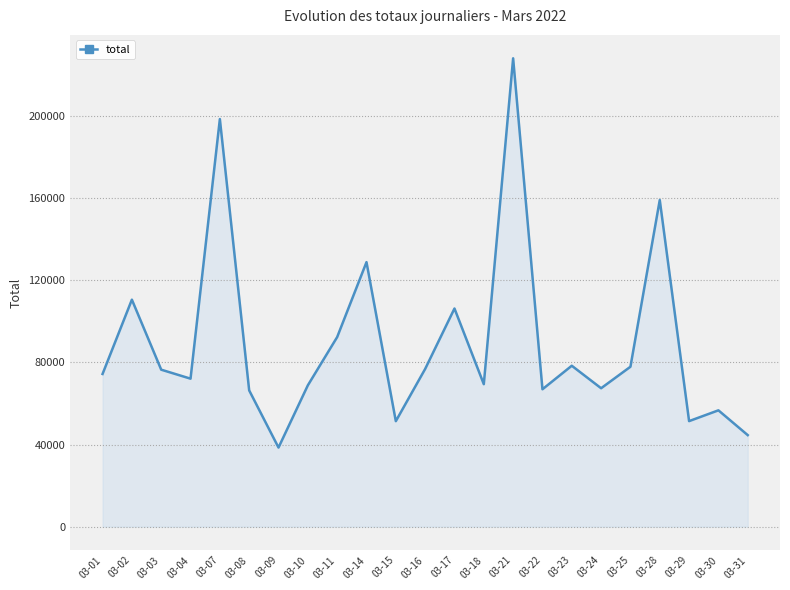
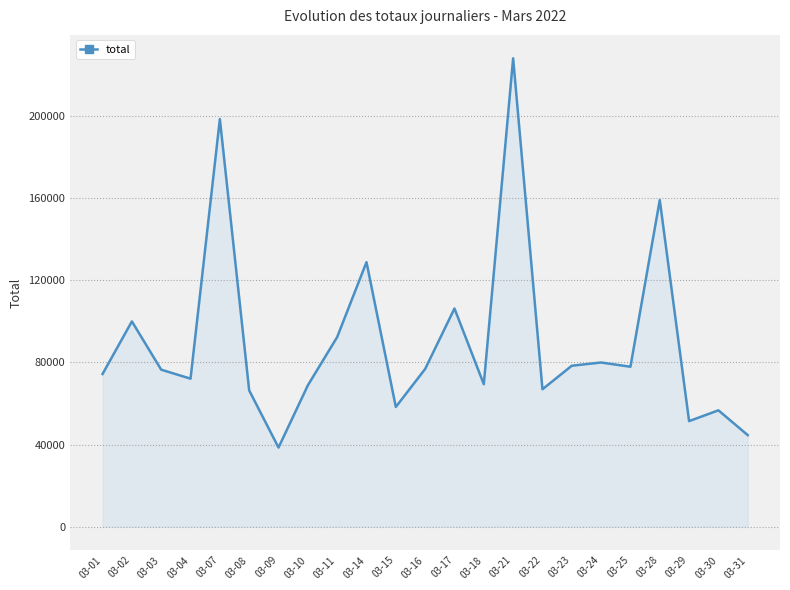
03-02: 111000 -> 100000
03-15: 51000 -> 58000
03-24: 67000 -> 80000
